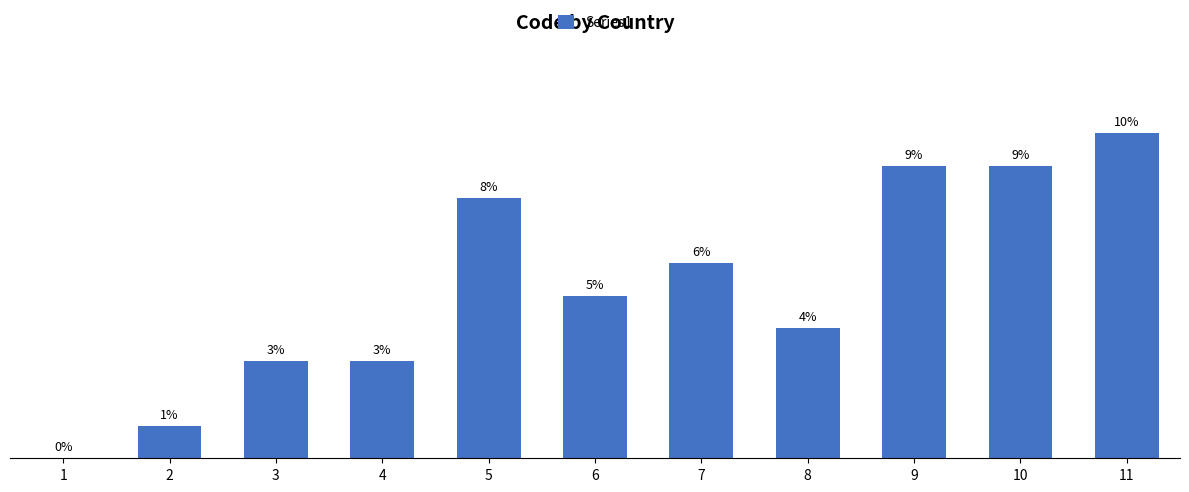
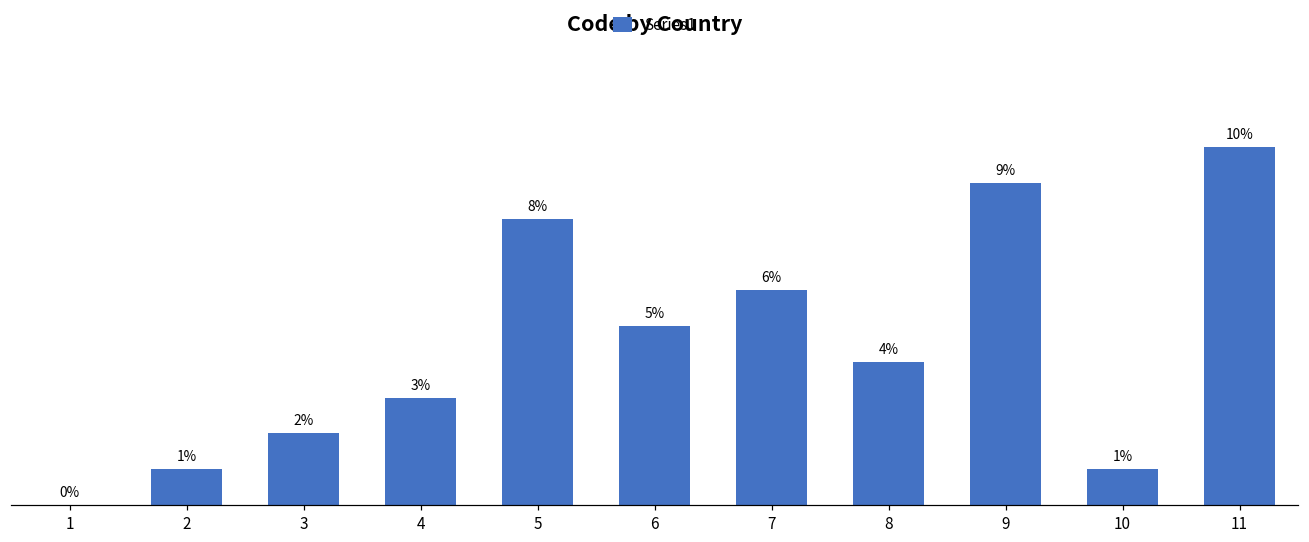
3: 3% -> 2%
10: 9% -> 1%
